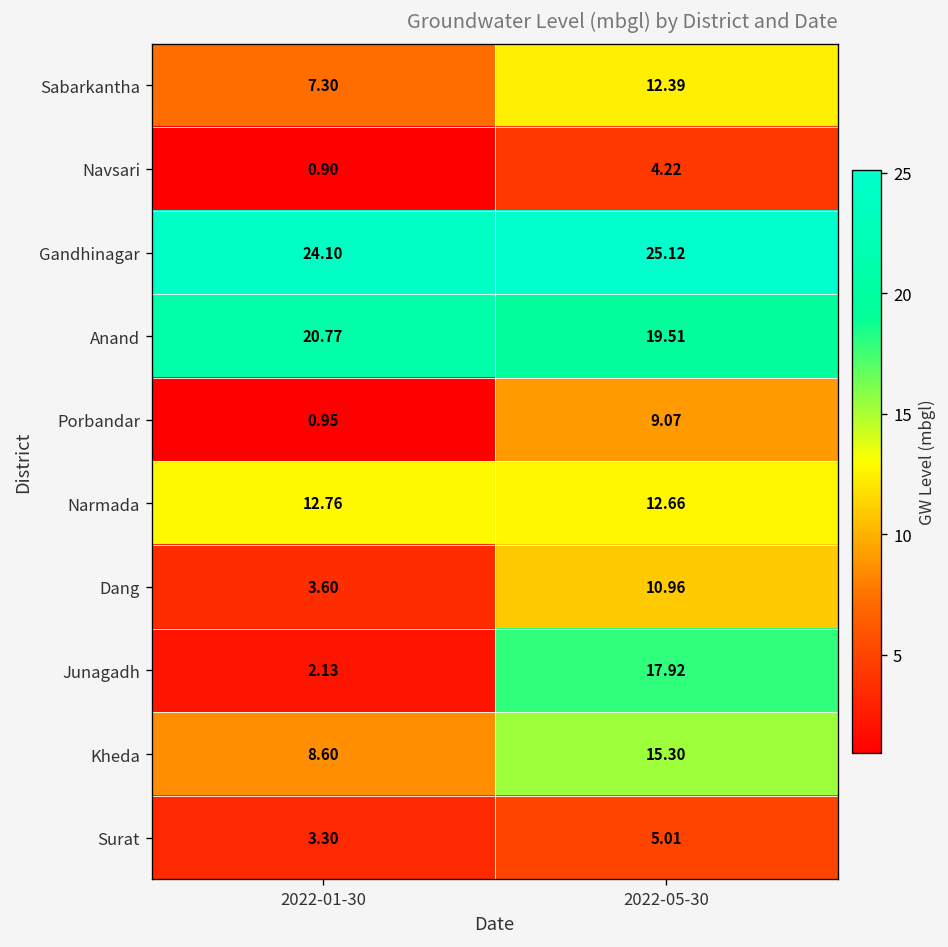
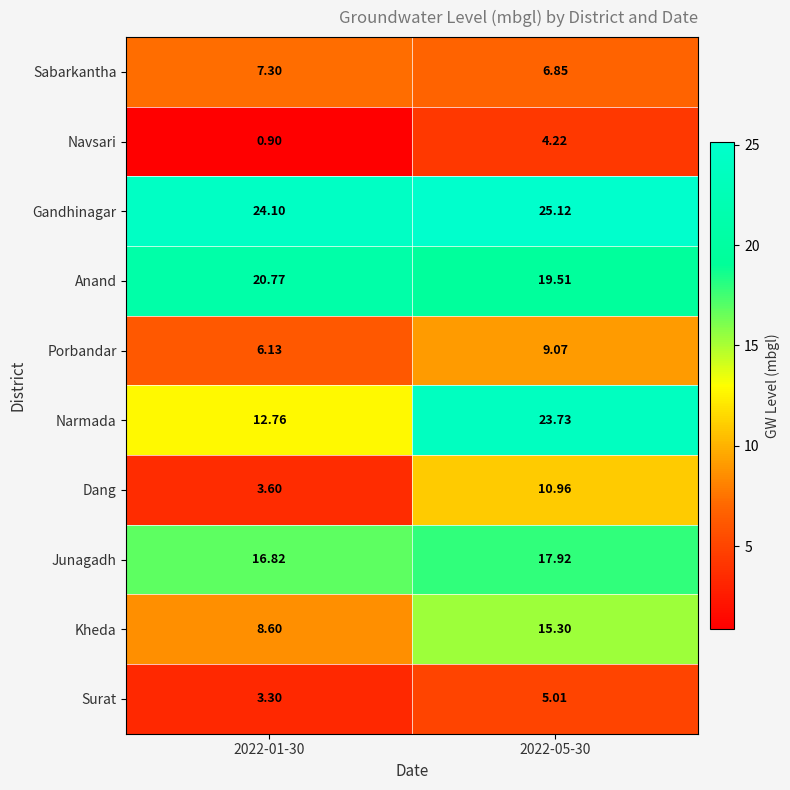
Sabarkantha, 2022-05-30: 12.39 -> 6.85
Porbandar, 2022-01-30: 0.95 -> 6.13
Narmada, 2022-05-30: 12.66 -> 23.73
Junagadh, 2022-01-30: 2.13 -> 16.82
